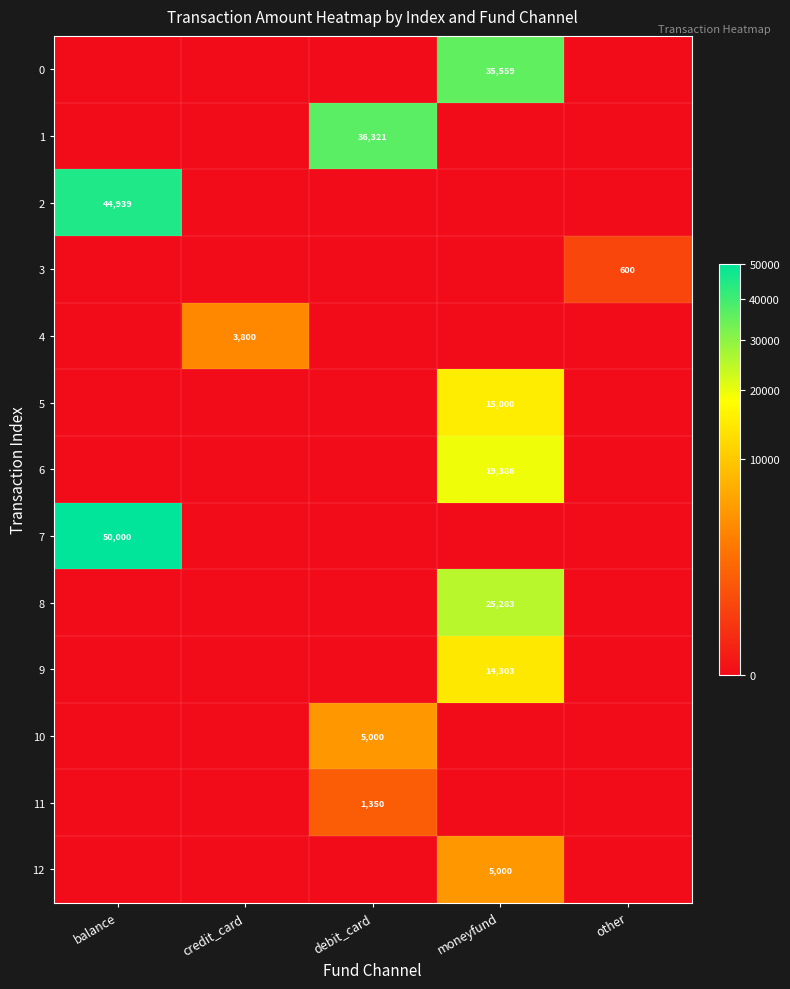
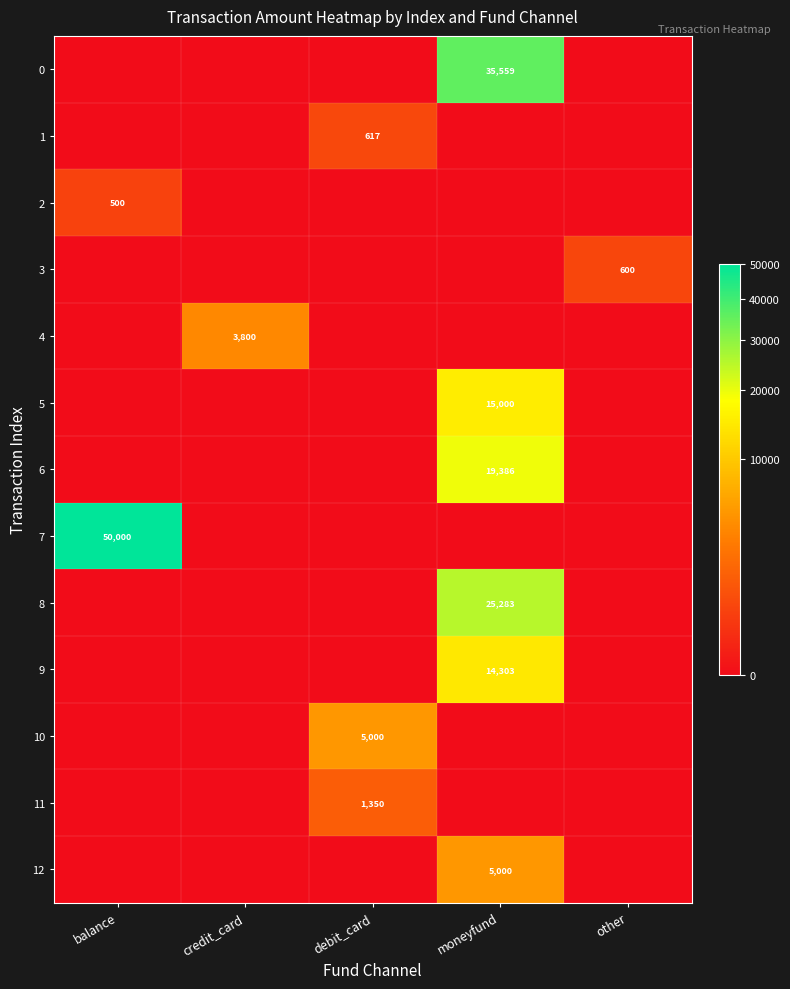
1, debit_card: 36,321 -> 617
2, balance: 44,939 -> 500
